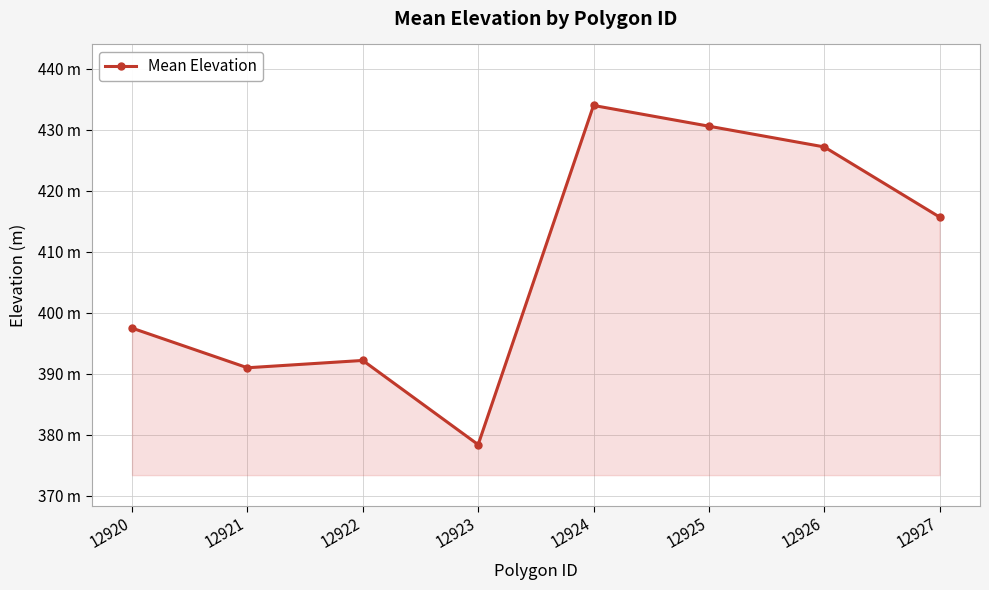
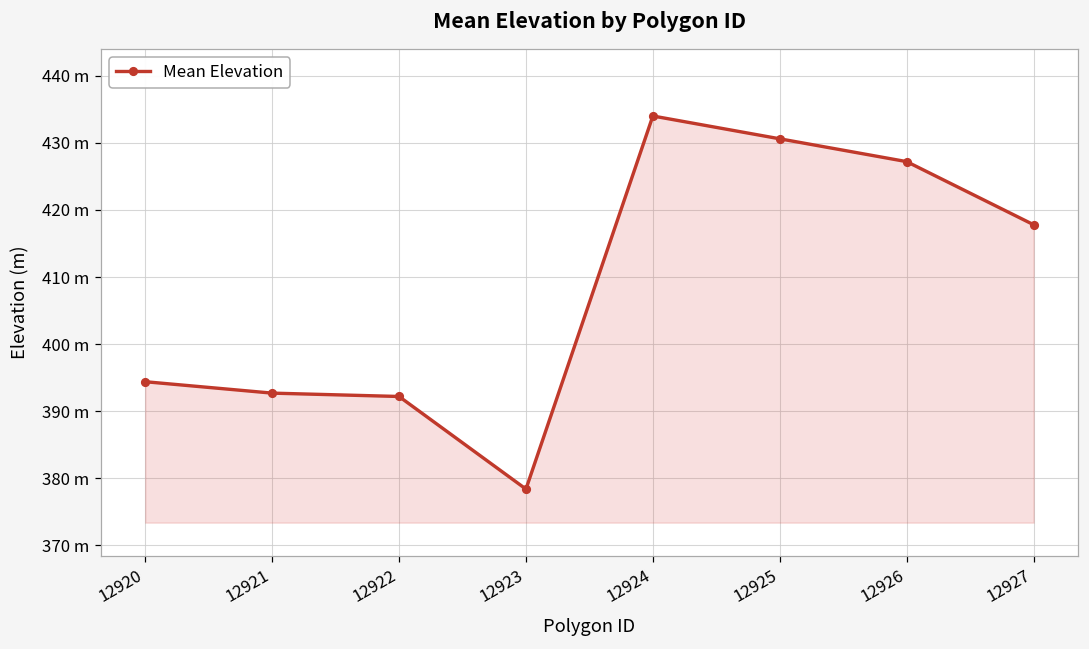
12920: 398 m -> 394 m
12921: 391 m -> 393 m
12927: 416 m -> 418 m
